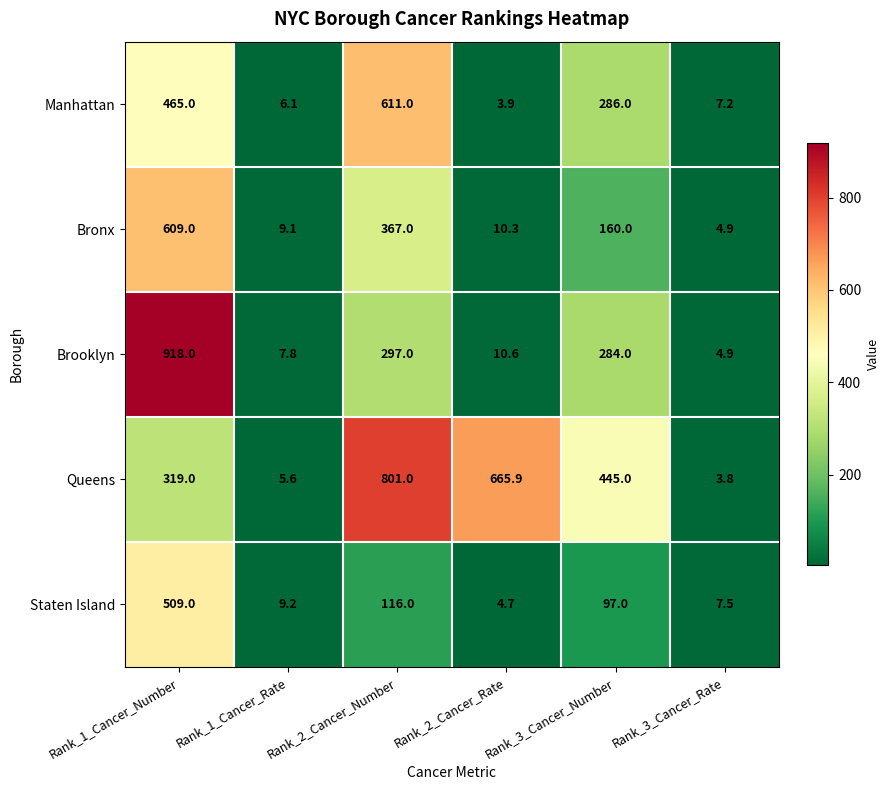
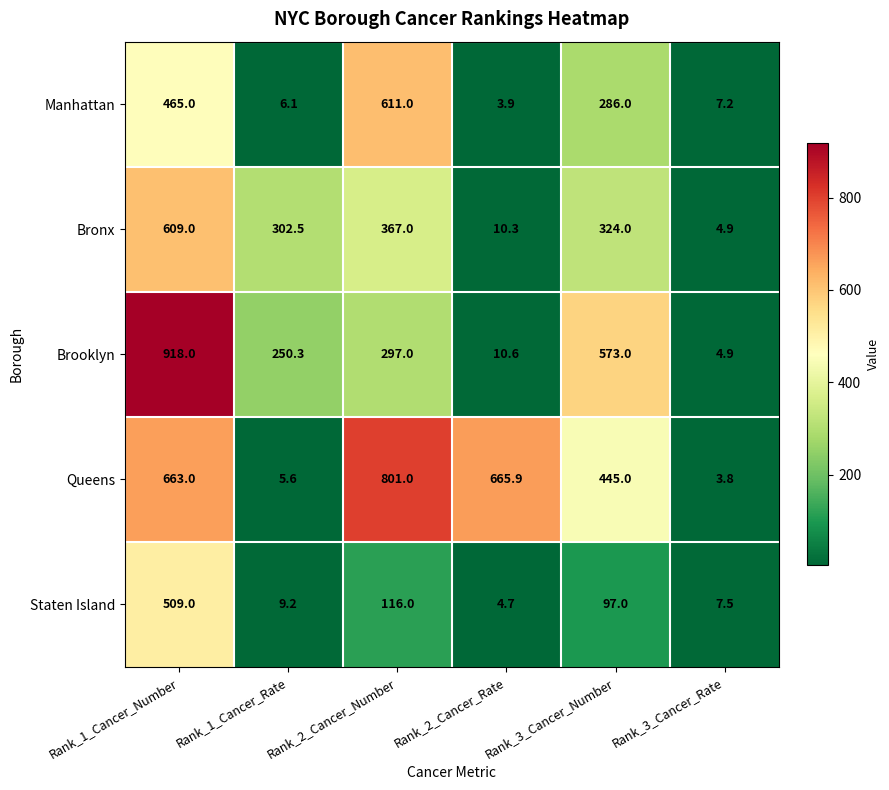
Bronx, Rank_1_Cancer_Rate: 9.1 -> 302.5
Bronx, Rank_3_Cancer_Number: 160.0 -> 324.0
Brooklyn, Rank_1_Cancer_Rate: 7.8 -> 250.3
Brooklyn, Rank_3_Cancer_Number: 284.0 -> 573.0
Queens, Rank_1_Cancer_Number: 319.0 -> 663.0
